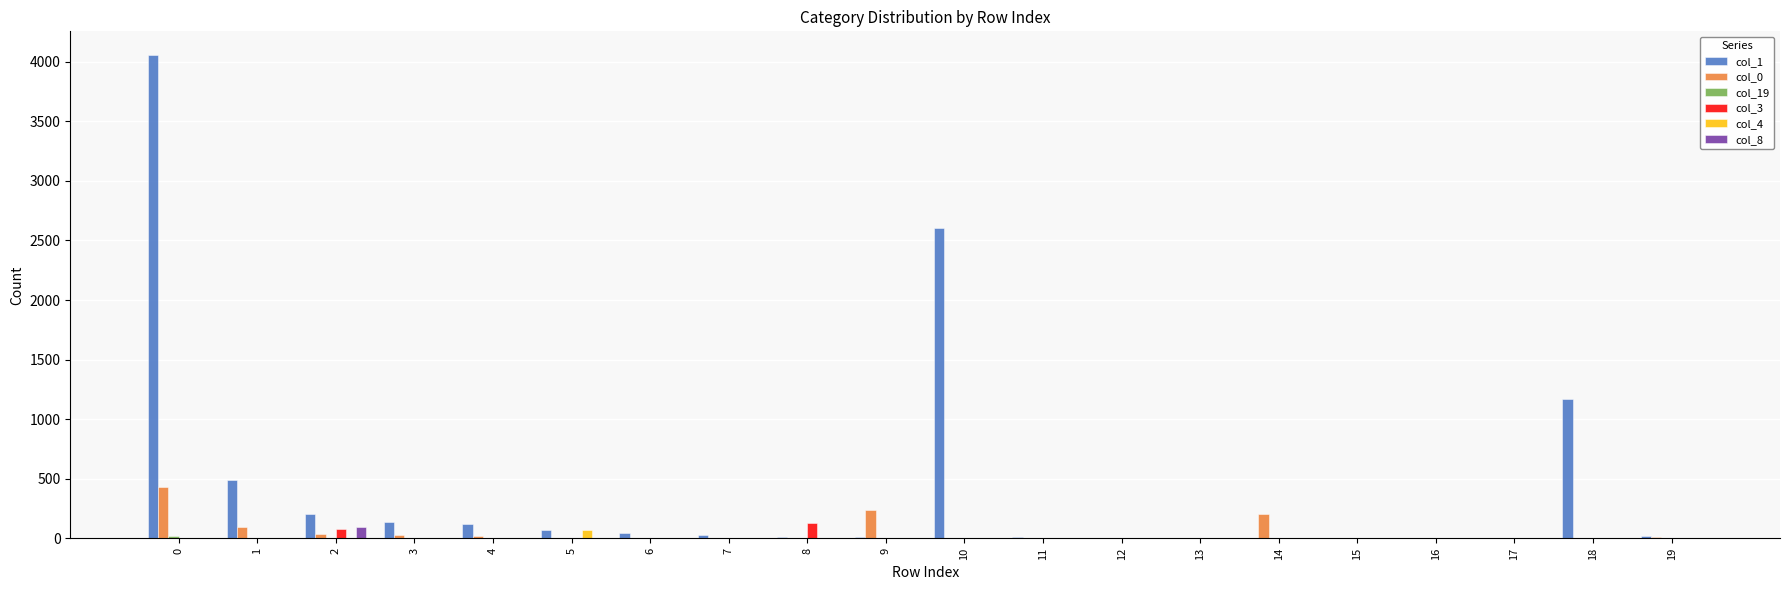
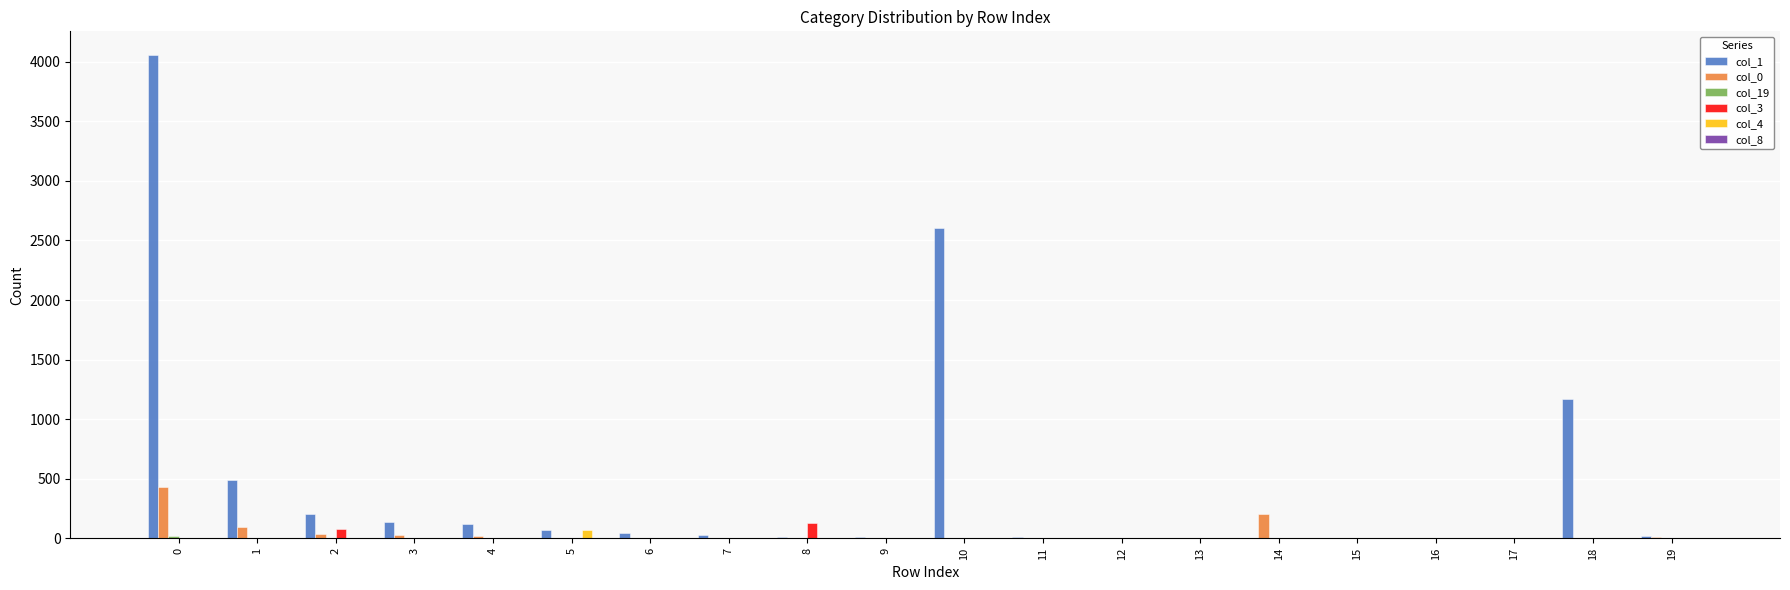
col_8, 2: 100 -> 0
col_0, 9: 240 -> 10
